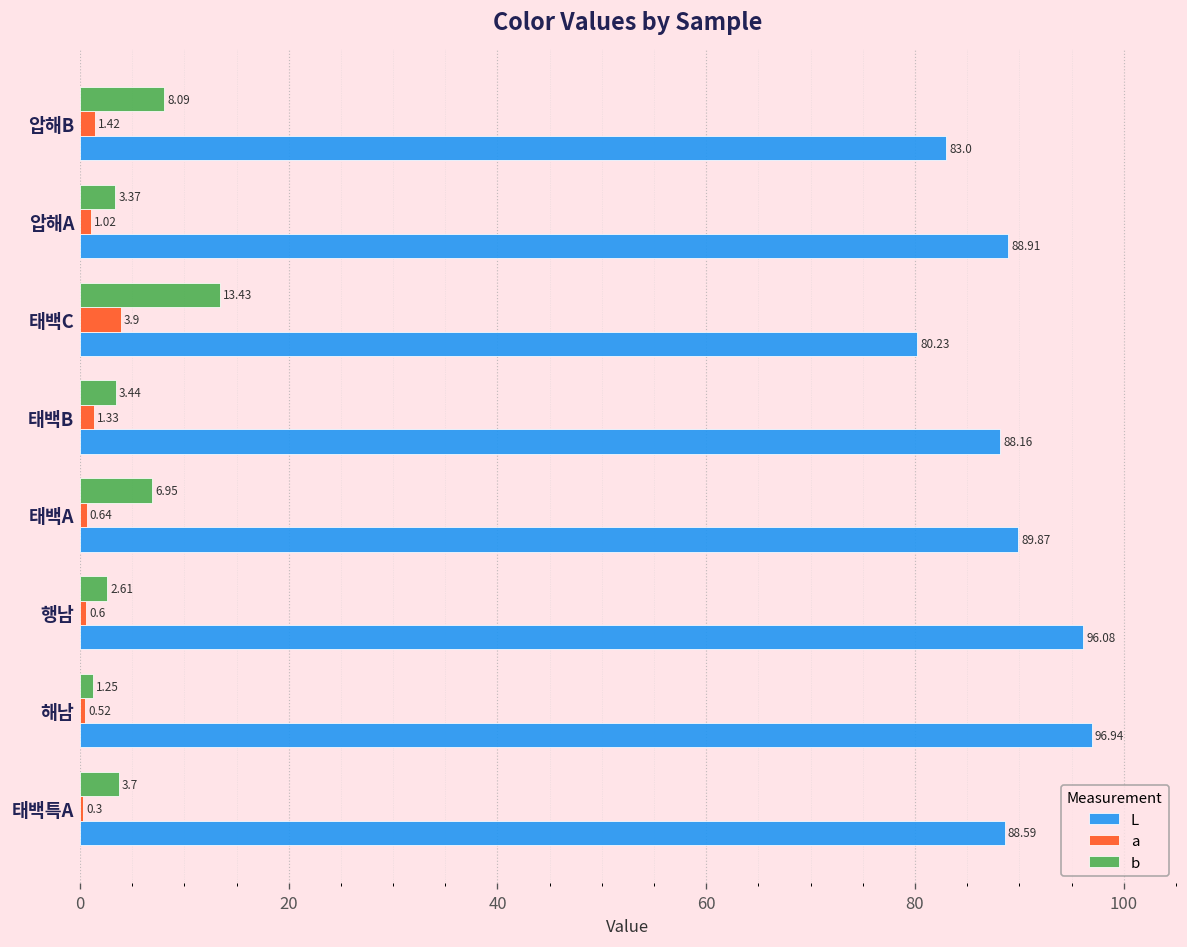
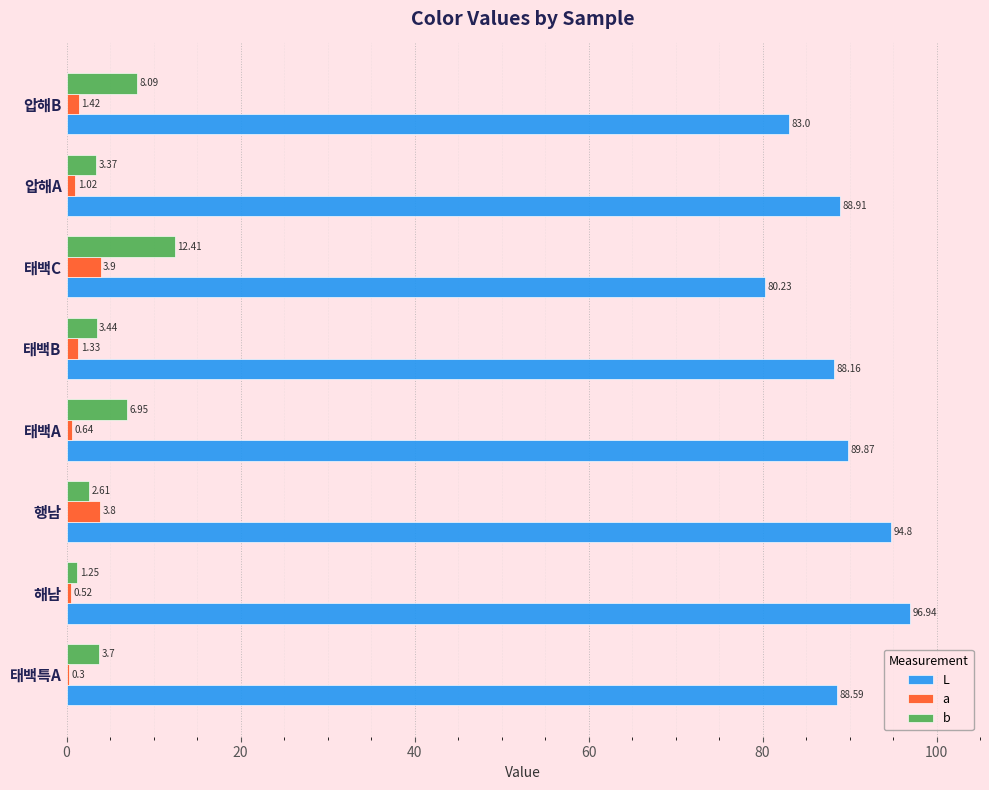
b, 태백C: 13.43 -> 12.41
a, 행남: 0.6 -> 3.8
L, 행남: 96.08 -> 94.8
